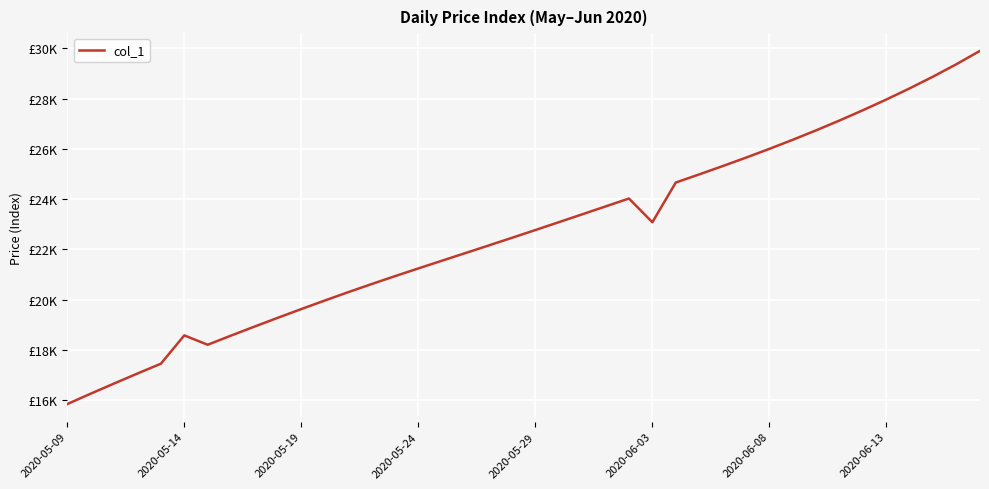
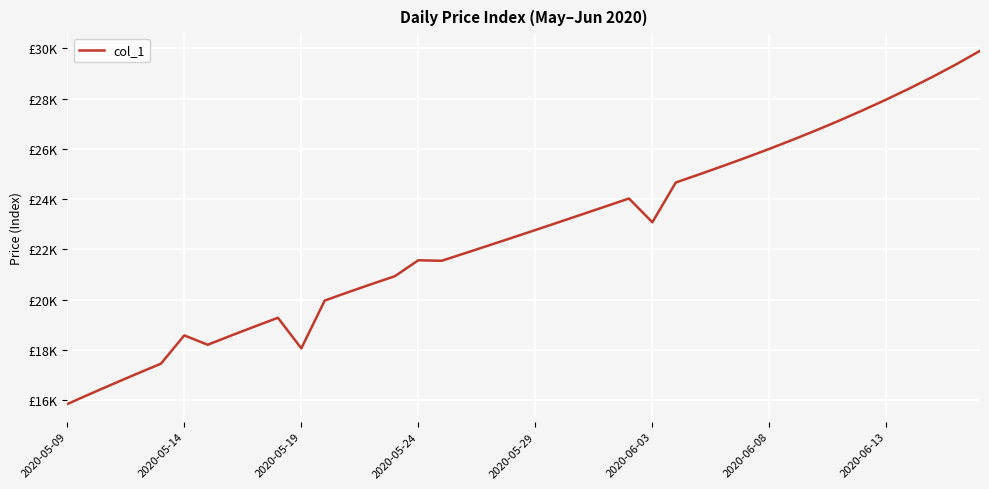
2020-05-19: £19600 -> £18100
2020-05-24: £21200 -> £21600
